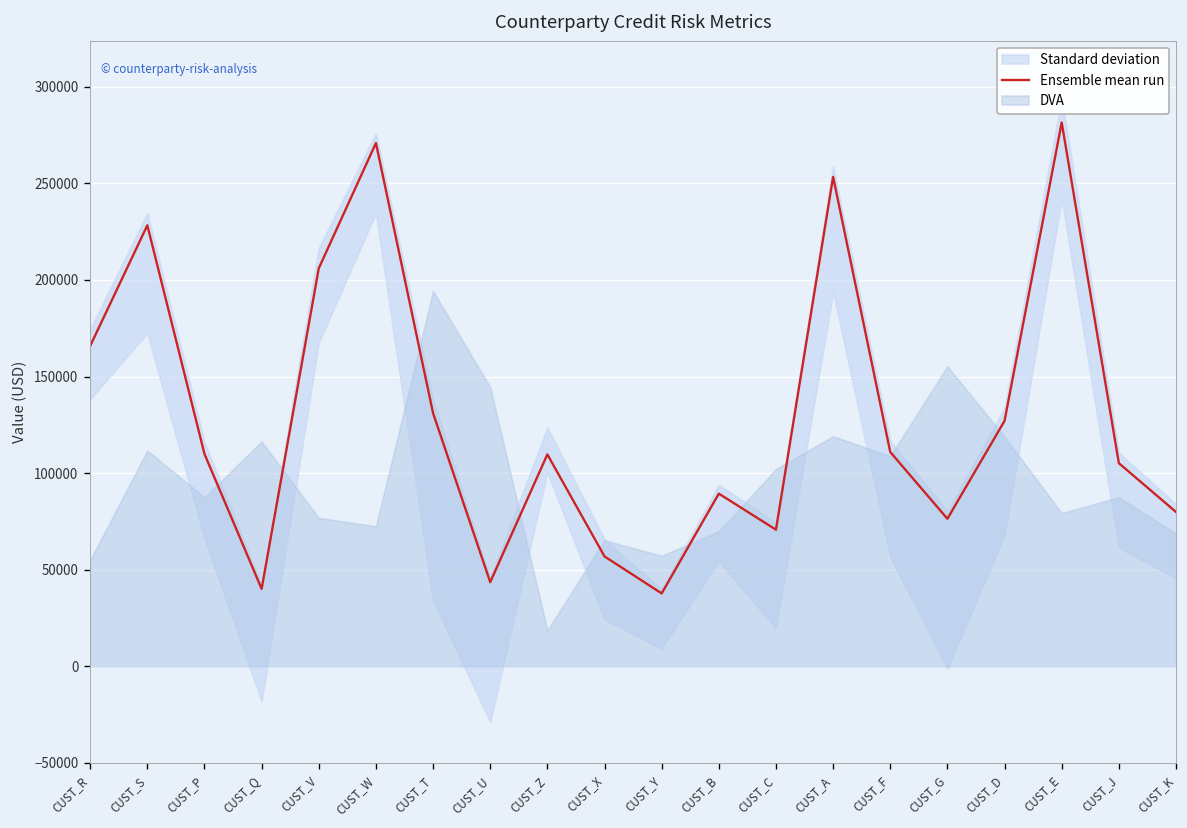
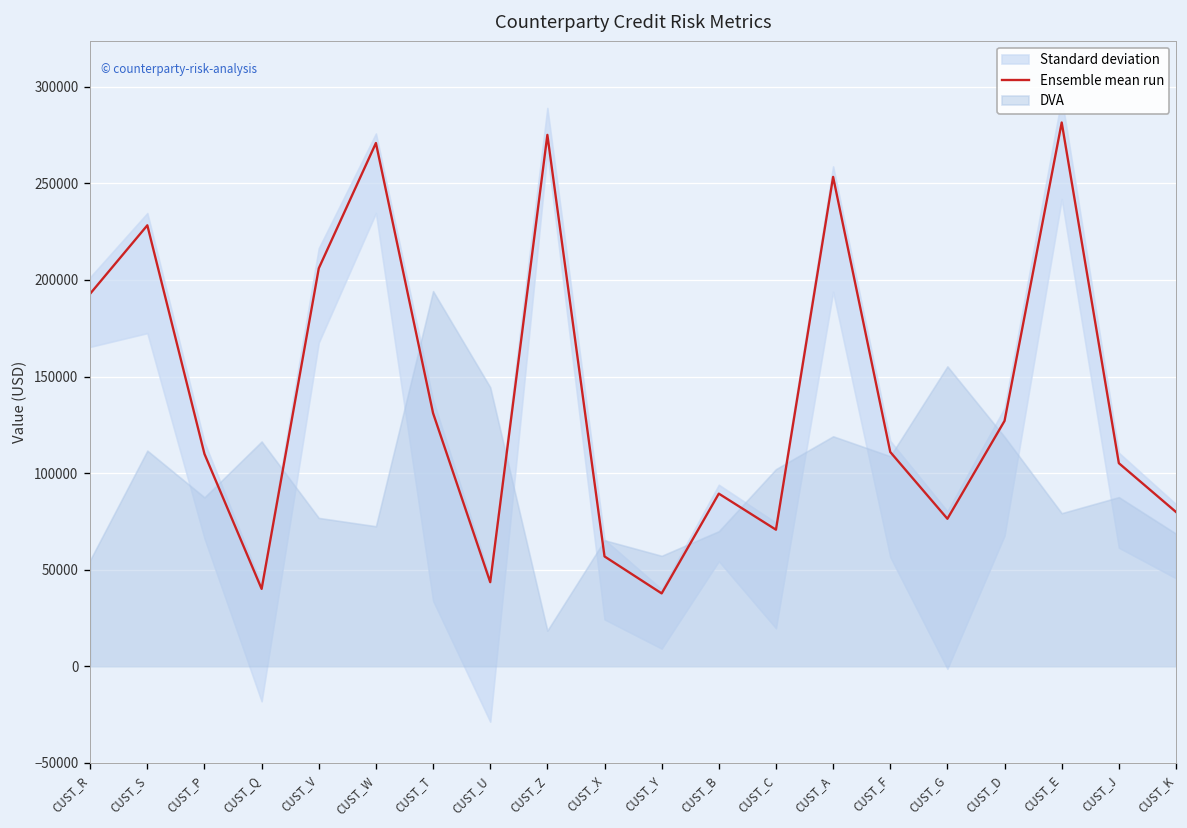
Ensemble mean run, CUST_R: 166000 -> 193000
Ensemble mean run, CUST_Z: 110000 -> 275000
